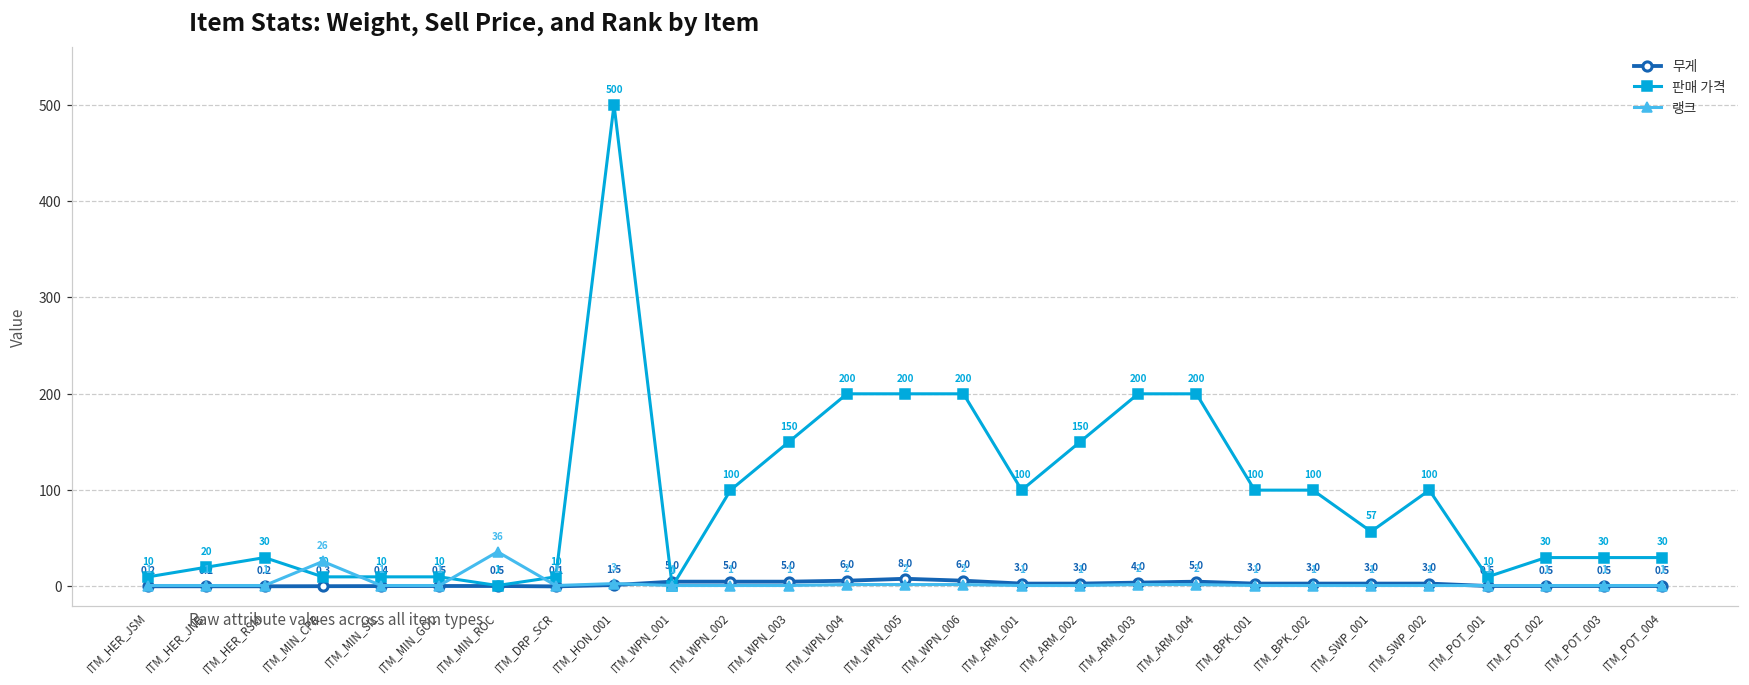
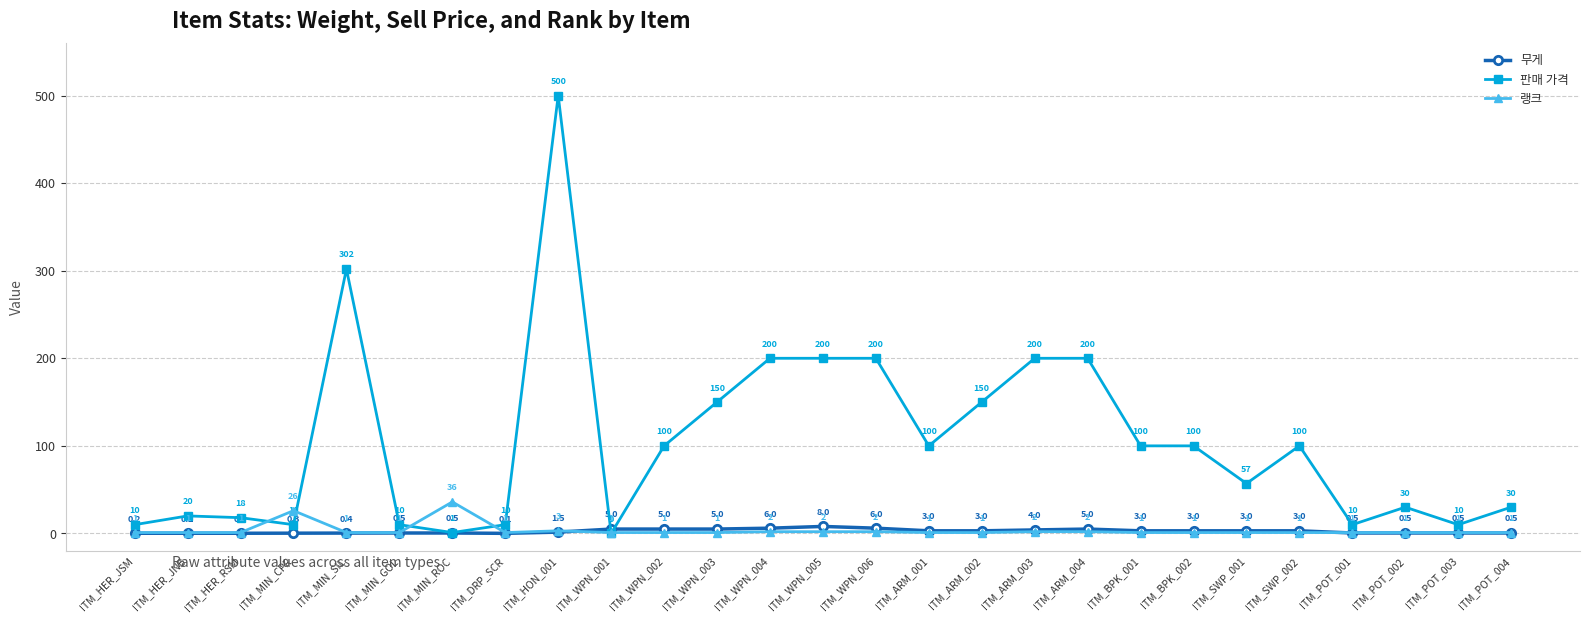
판매 가격, ITM_HER_RSM: 30 -> 18
판매 가격, ITM_MIN_SIL: 10 -> 302
판매 가격, ITM_POT_003: 30 -> 10
